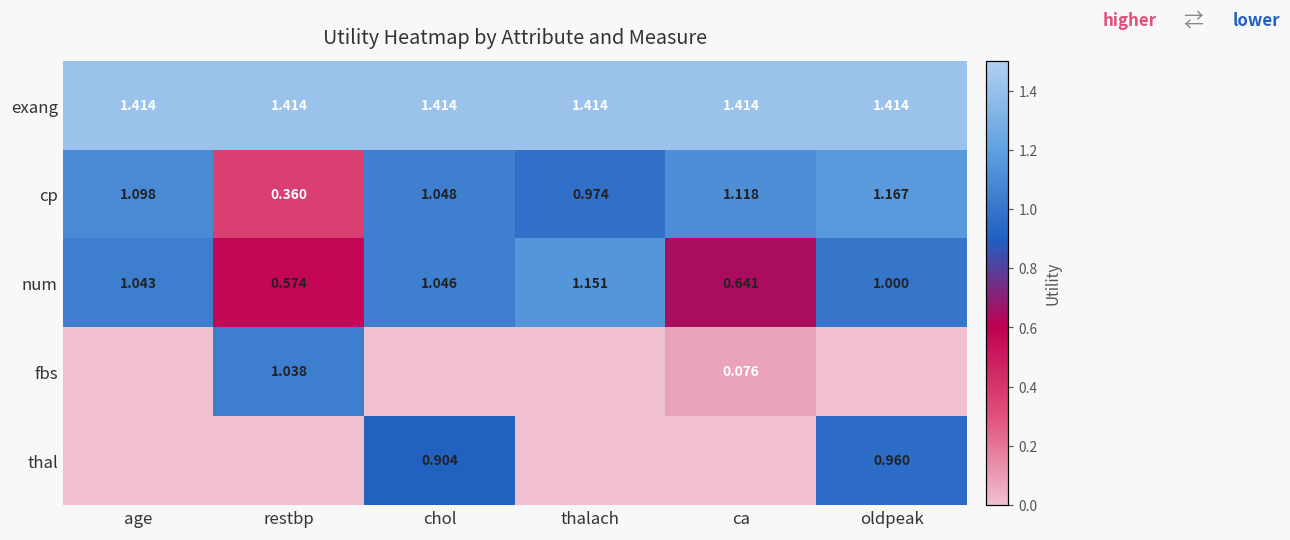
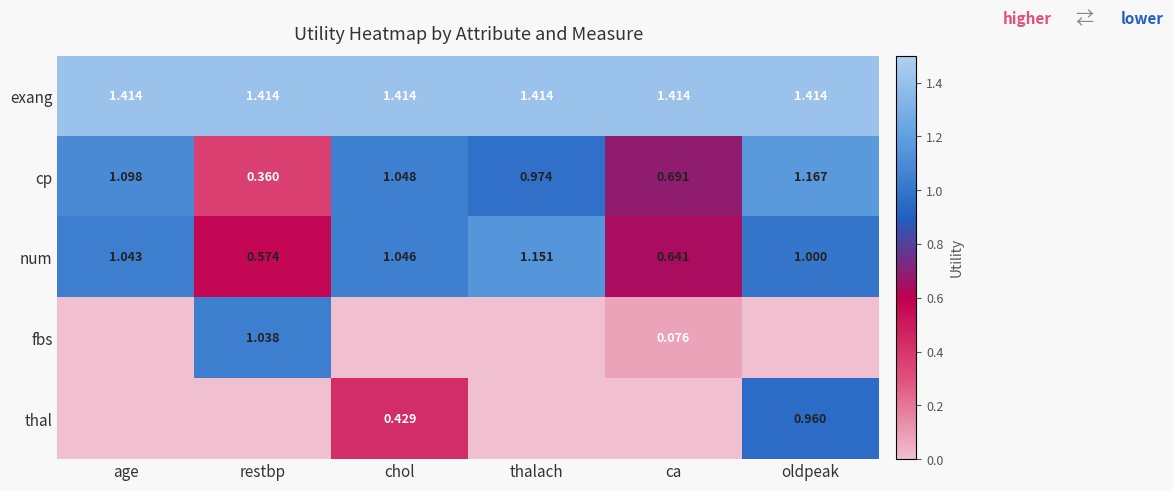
cp, ca: 1.118 -> 0.691
thal, chol: 0.904 -> 0.429
